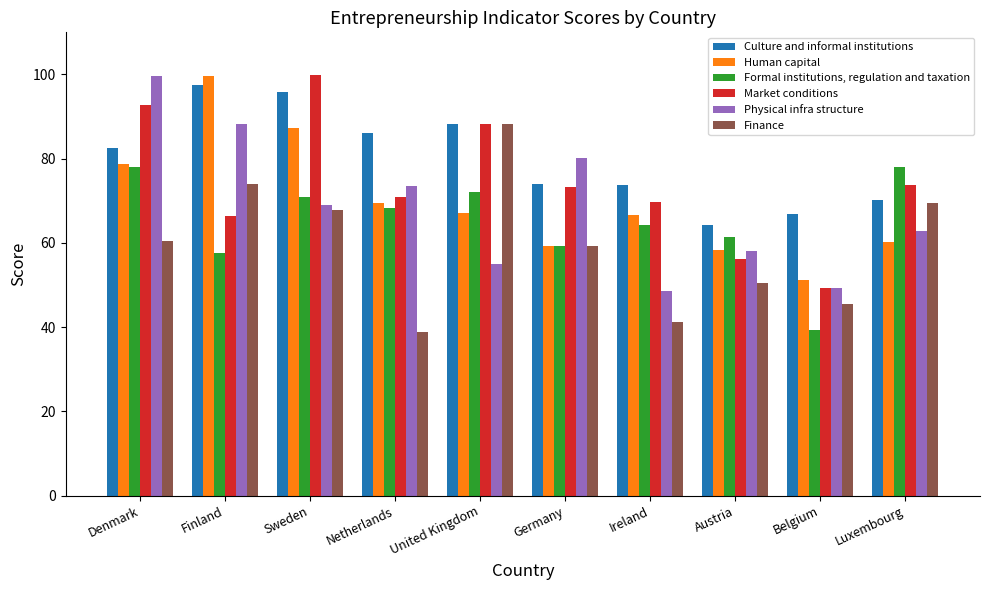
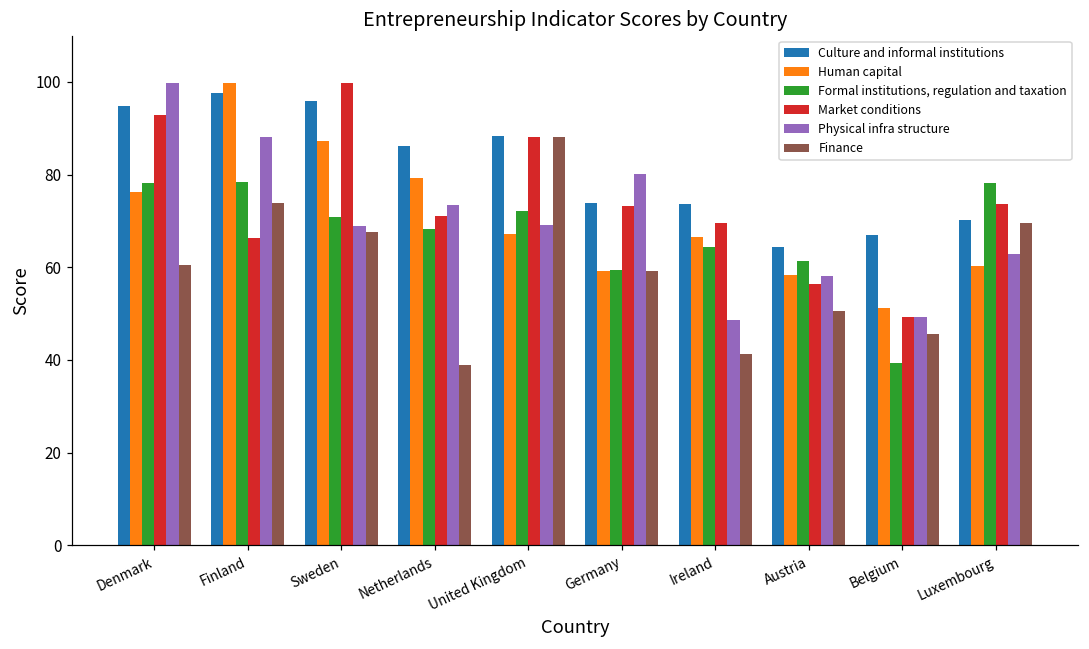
Culture and informal institutions, Denmark: 83 -> 95
Human capital, Denmark: 79 -> 76
Formal institutions, regulation and taxation, Finland: 58 -> 79
Human capital, Netherlands: 70 -> 79
Physical infra structure, United Kingdom: 55 -> 69
